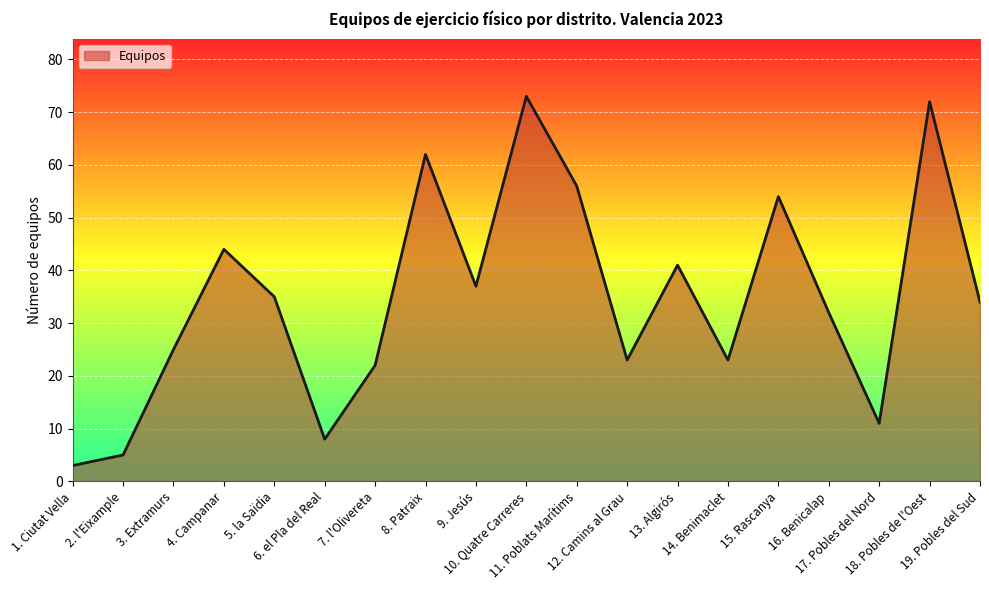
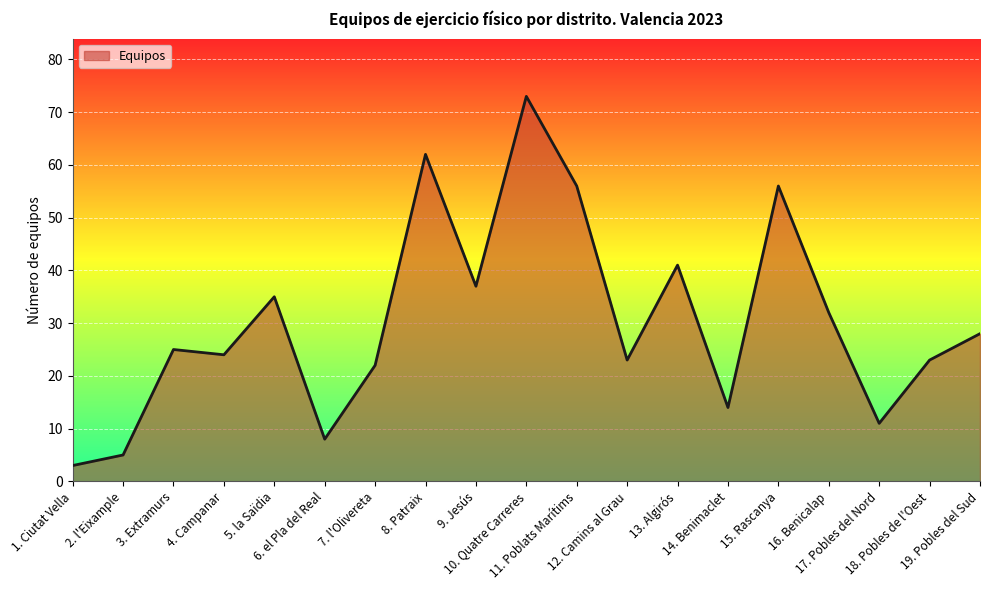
4. Campanar: 44 -> 24
14. Benimaclet: 23 -> 14
15. Rascanya: 54 -> 56
18. Pobles de l'Oest: 72 -> 23
19. Pobles del Sud: 34 -> 28
